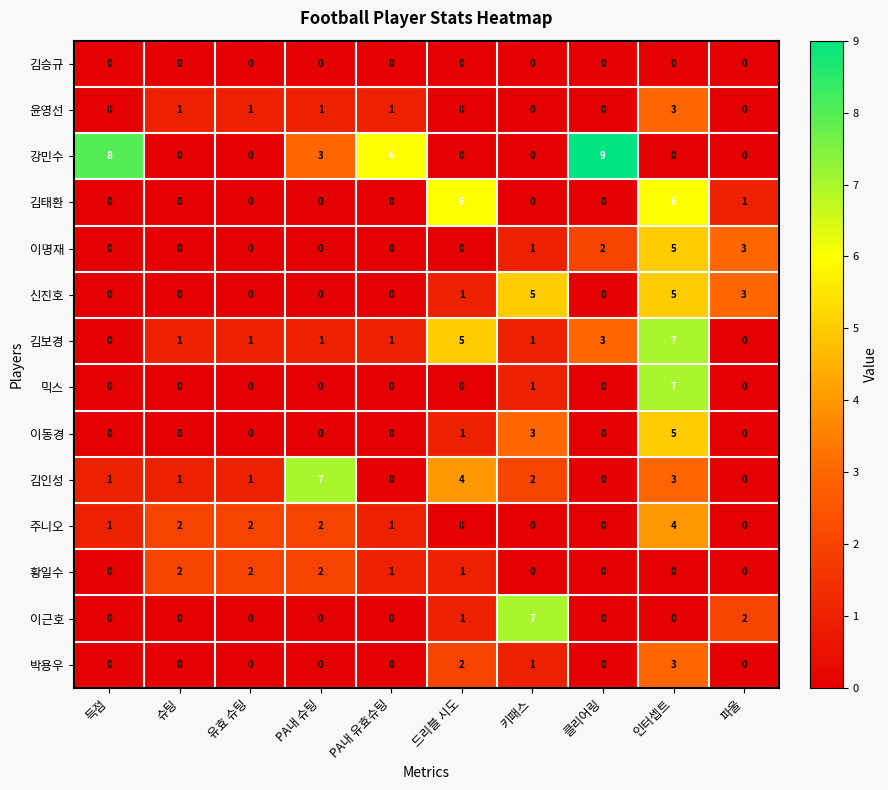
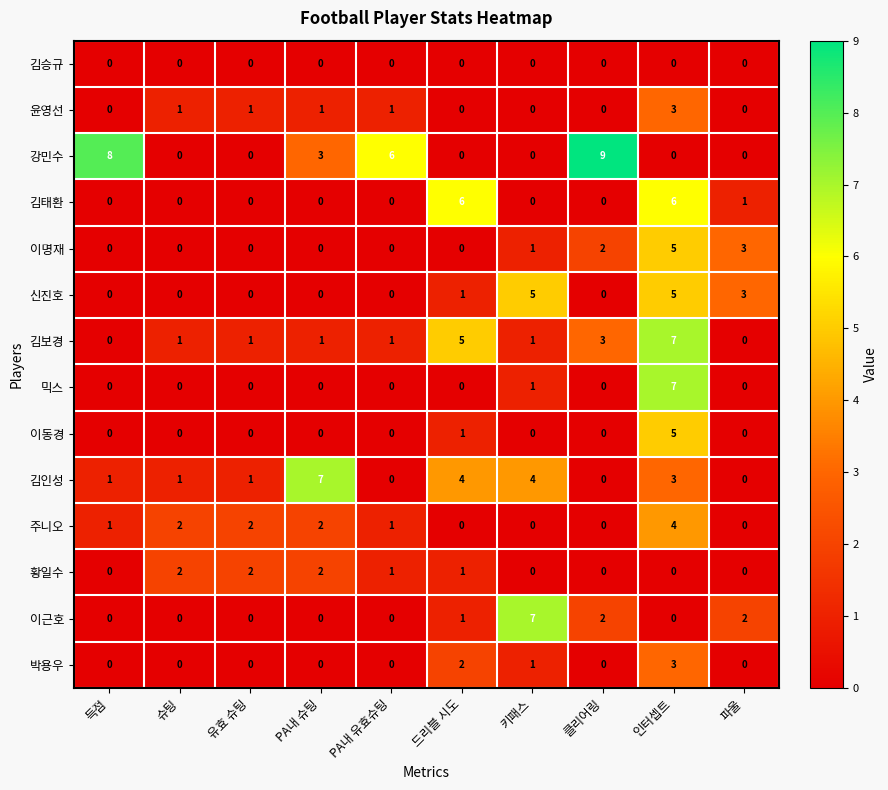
이동경, 키패스: 3 -> 0
김인성, 키패스: 2 -> 4
이근호, 클리어링: 0 -> 2
